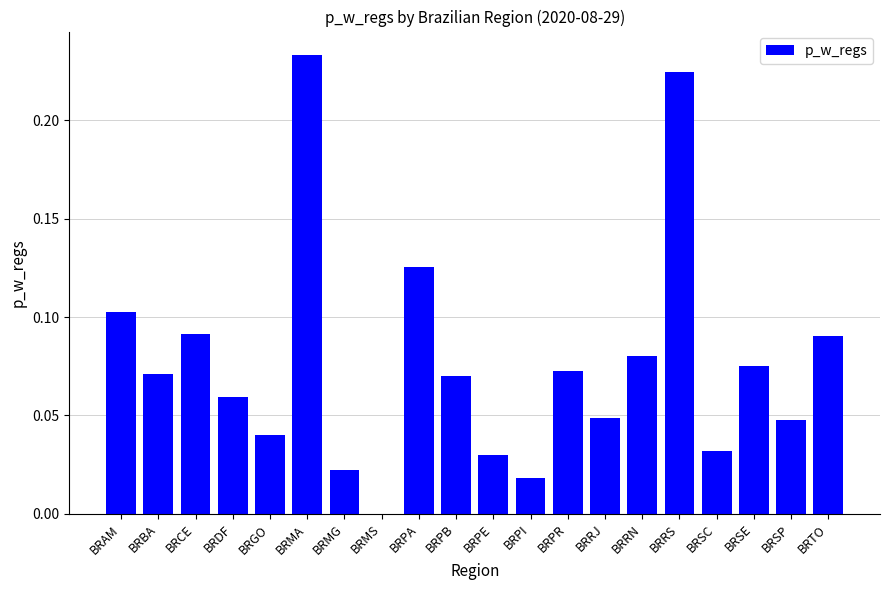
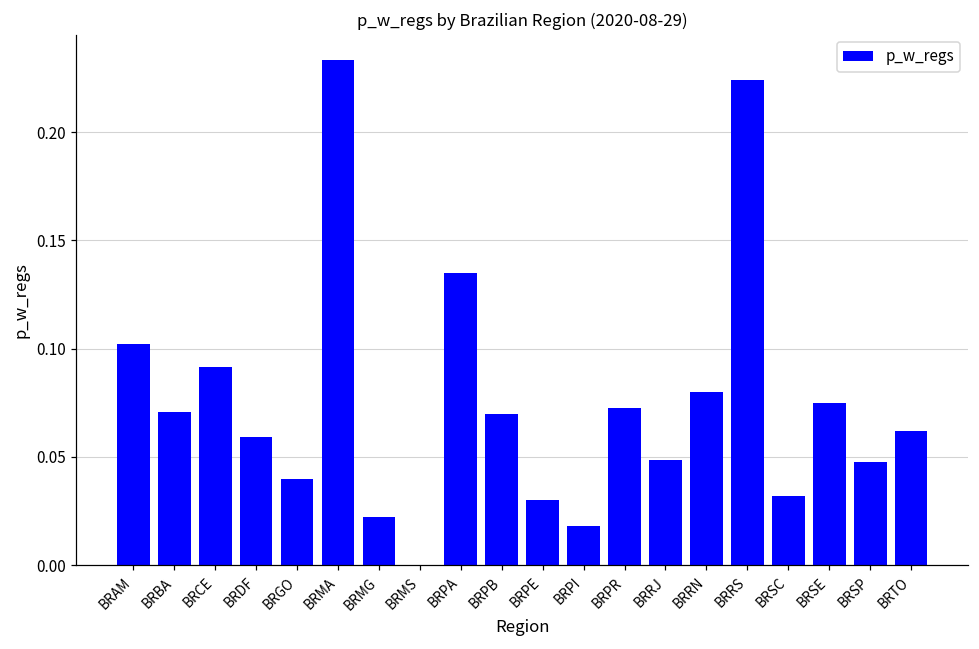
BRPA: 0.126 -> 0.135
BRTO: 0.090 -> 0.062
